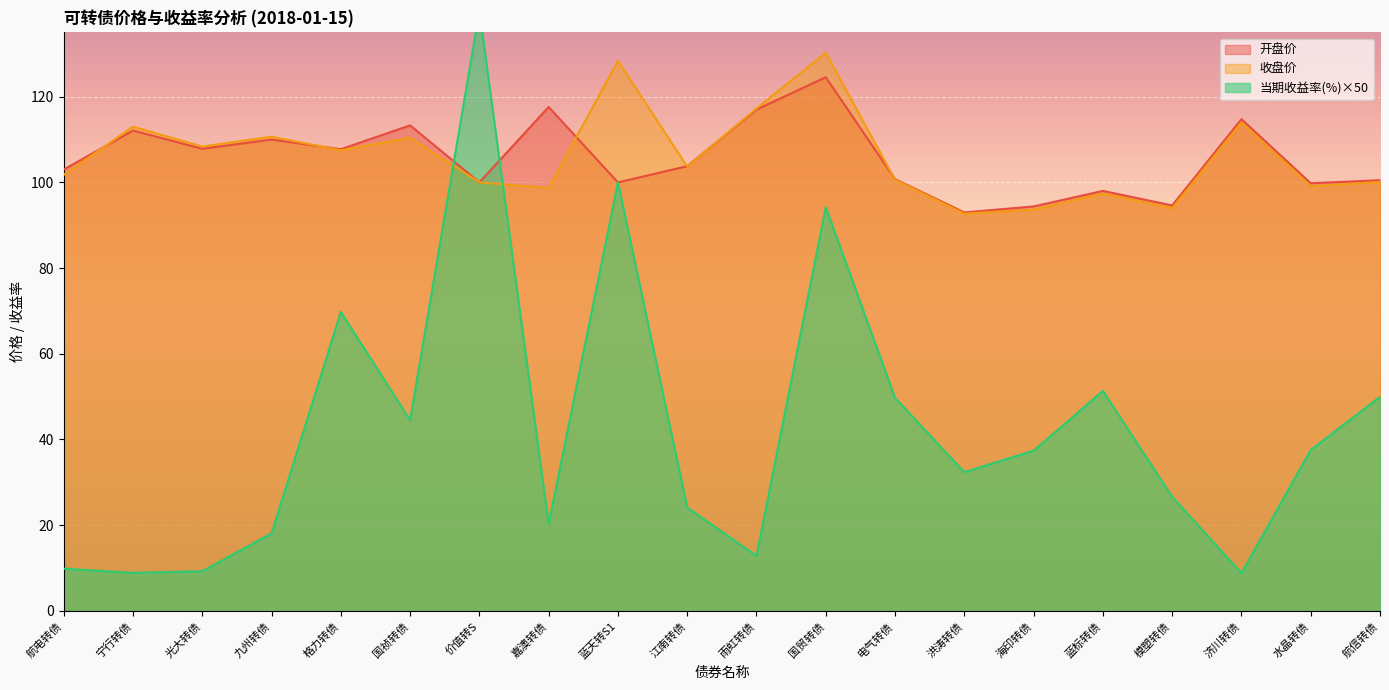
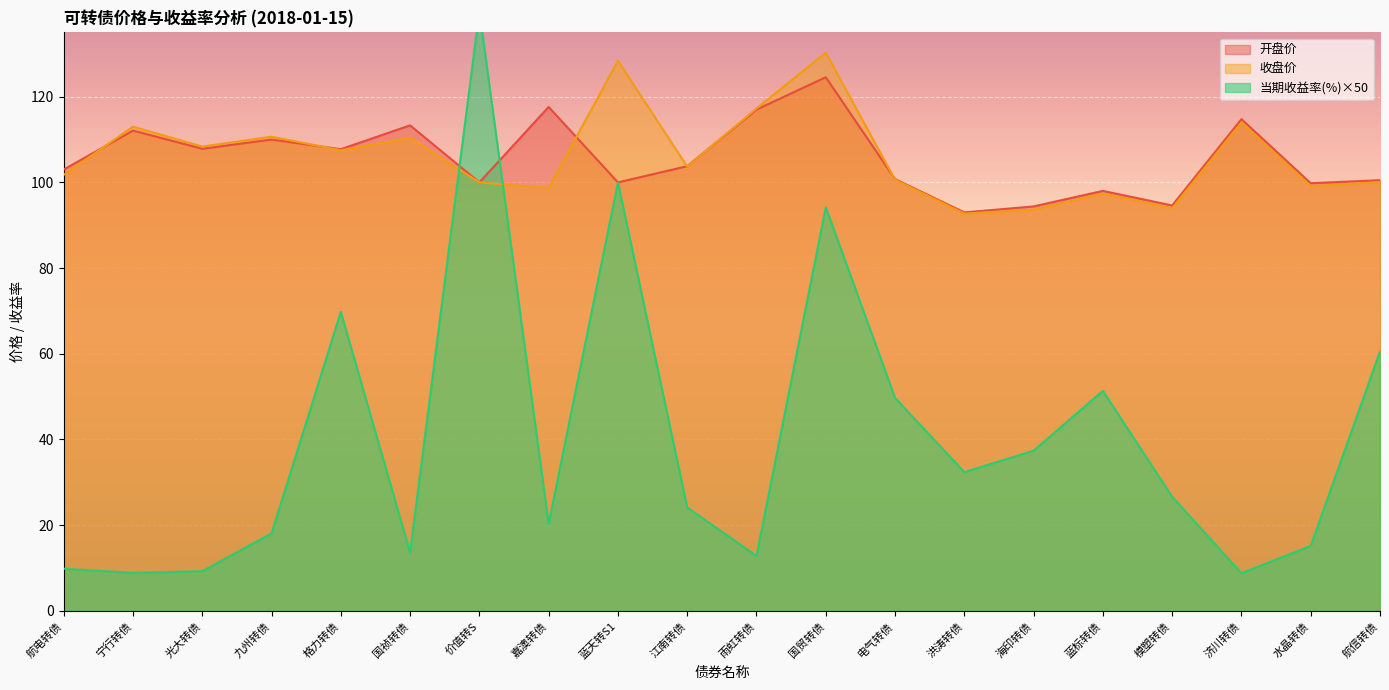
当期收益率(%)×50, 国祯转债: 45 -> 14
当期收益率(%)×50, 水晶转债: 38 -> 15
当期收益率(%)×50, 航信转债: 50 -> 61
